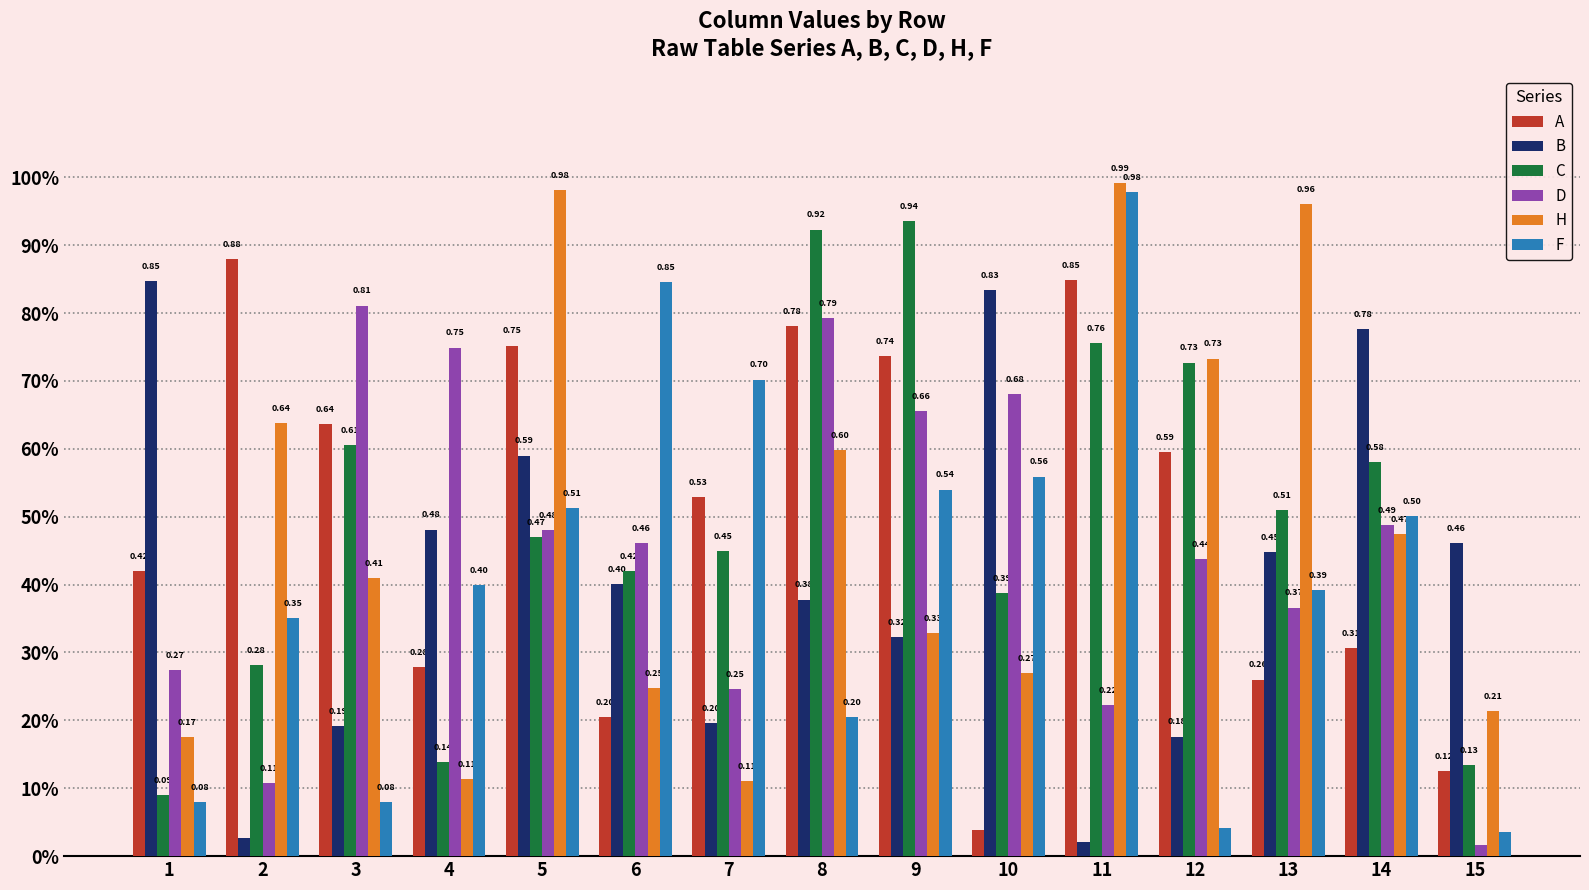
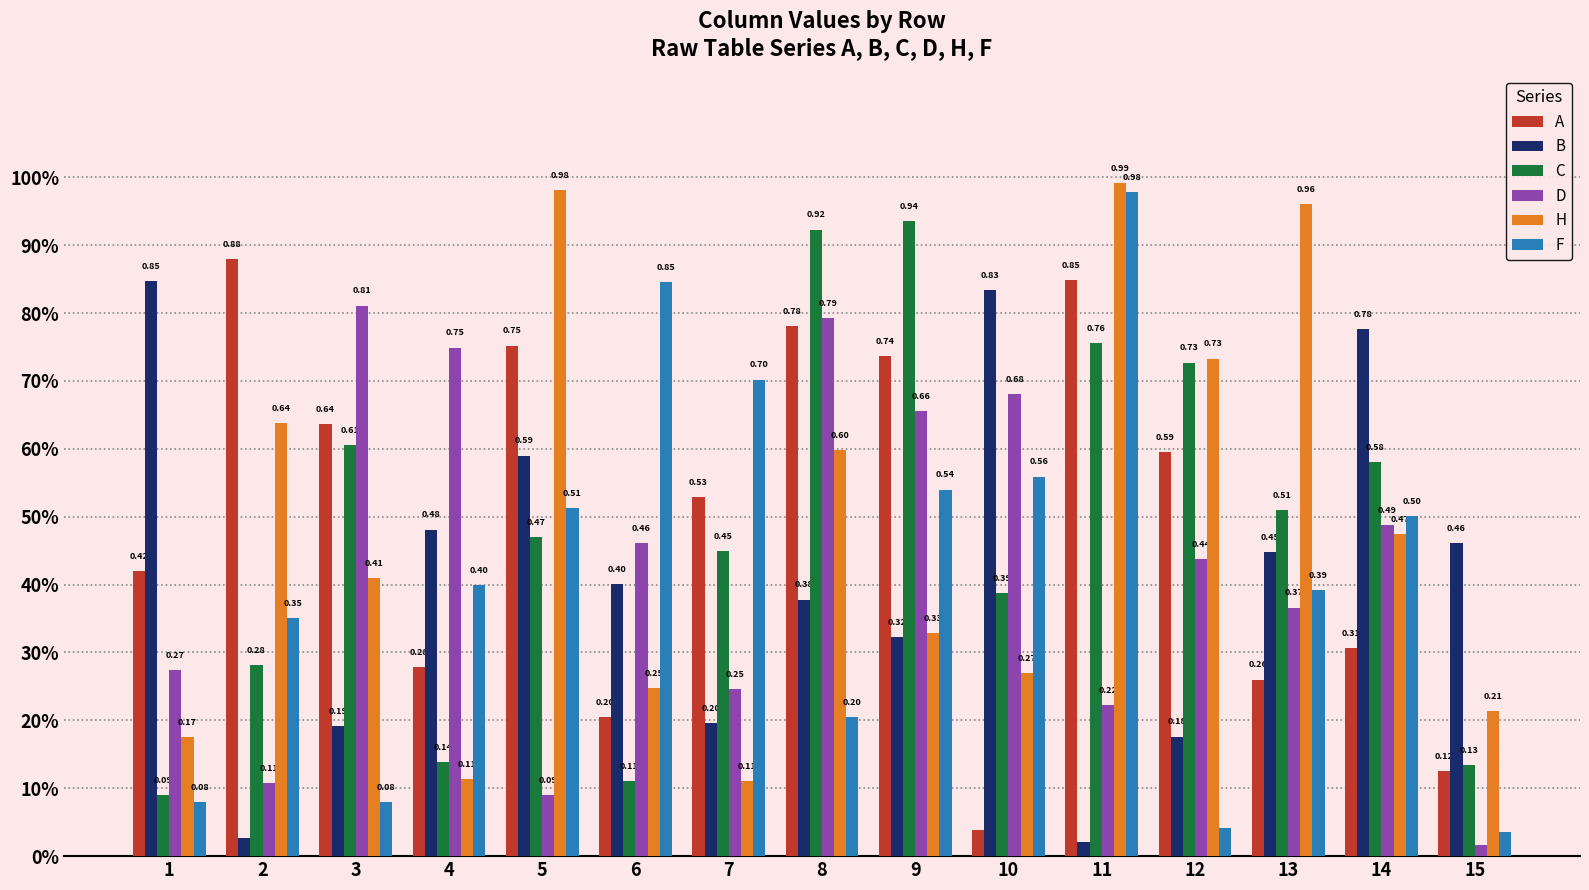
D, 5: 0.48 -> 0.09
C, 6: 0.42 -> 0.11
